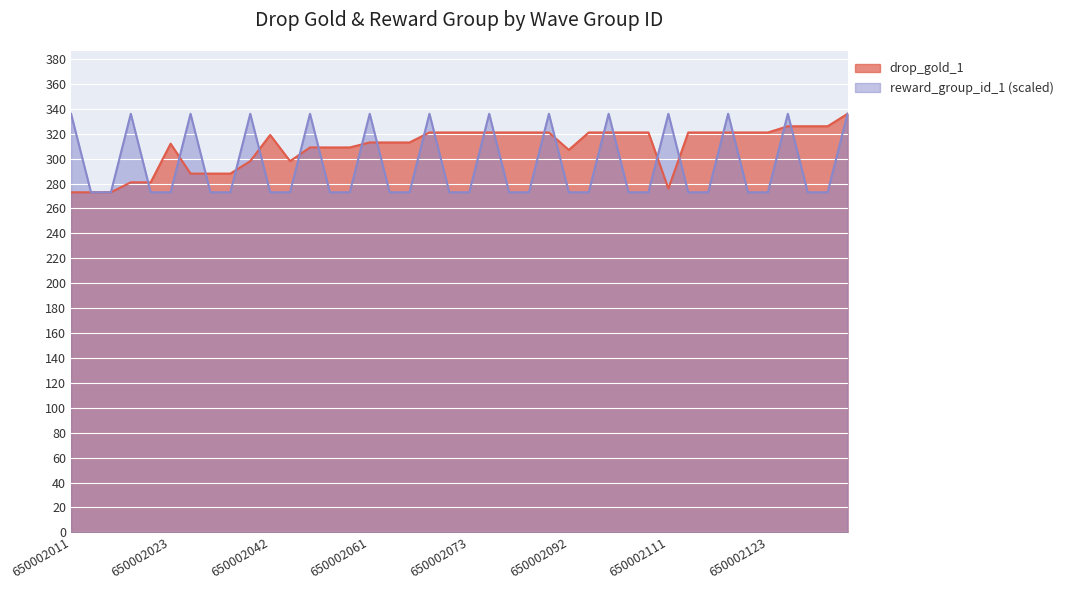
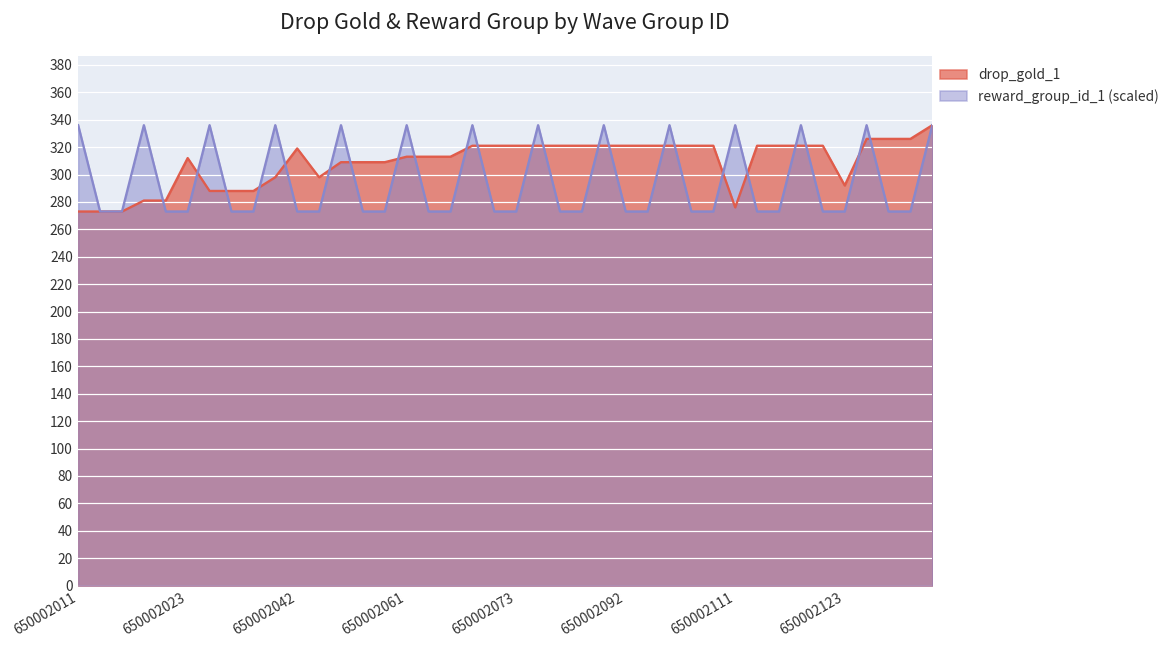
drop_gold_1, 650002092: 307 -> 321
drop_gold_1, 650002123: 321 -> 292
